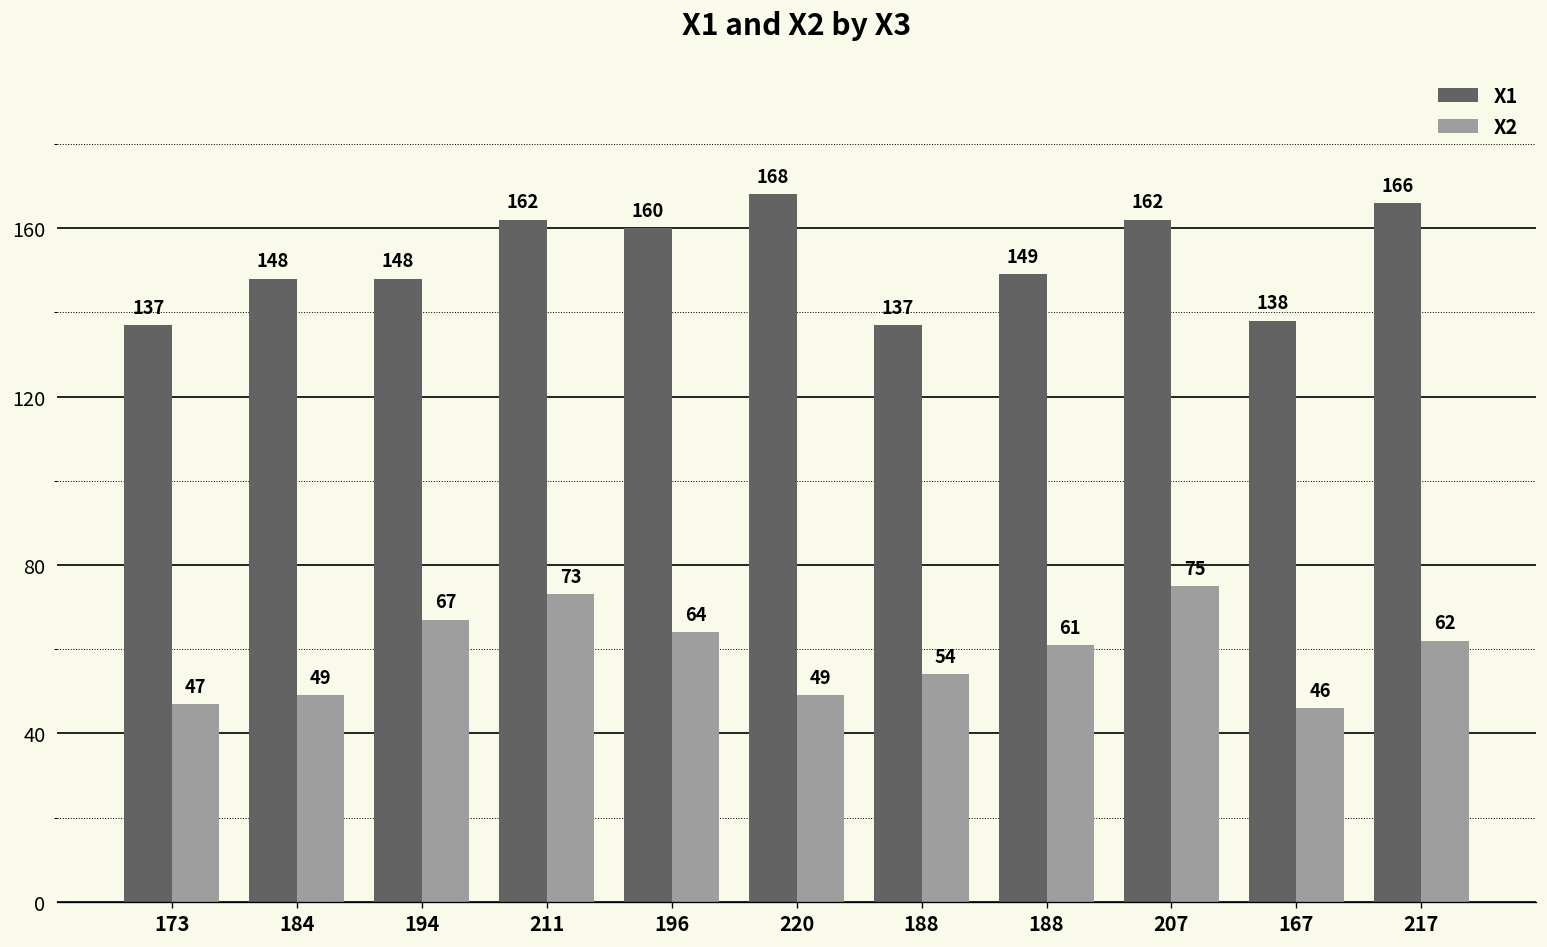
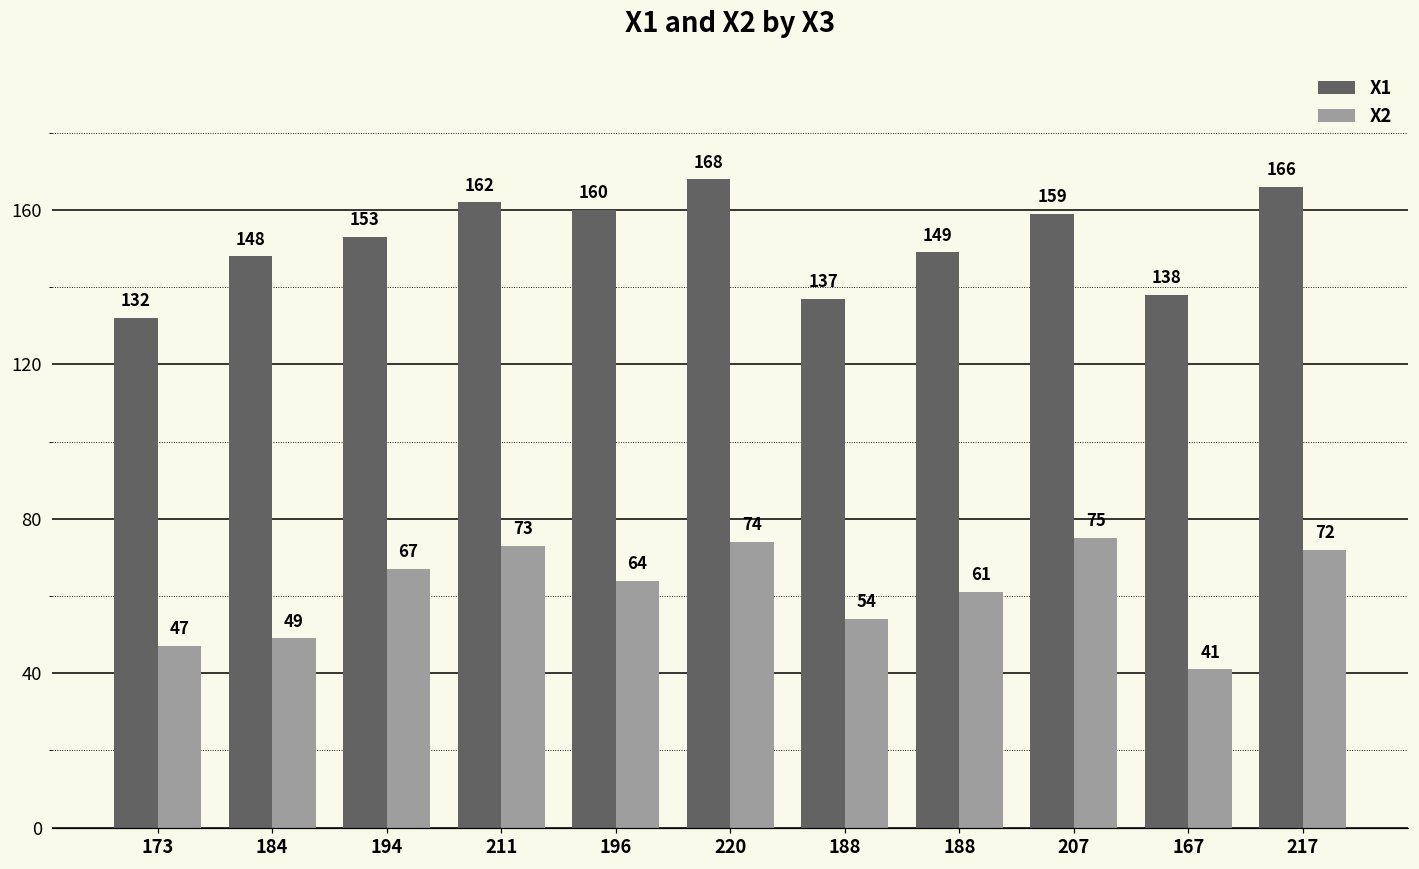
X1, 173: 137 -> 132
X1, 194: 148 -> 153
X2, 220: 49 -> 74
X1, 207: 162 -> 159
X2, 167: 46 -> 41
X2, 217: 62 -> 72
